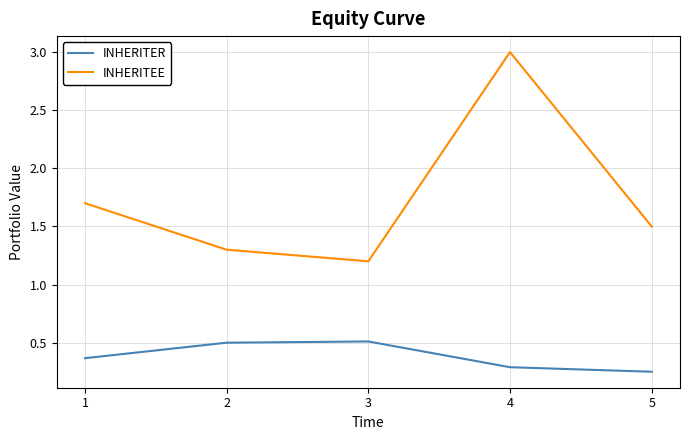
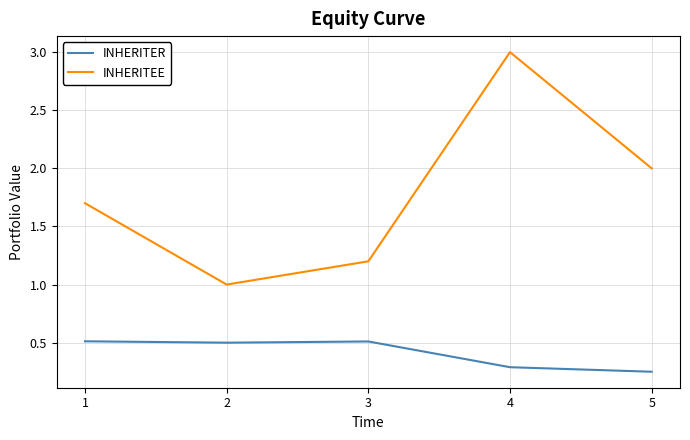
INHERITER, 1: 0.37 -> 0.51
INHERITEE, 2: 1.3 -> 1.0
INHERITEE, 5: 1.5 -> 2.0
